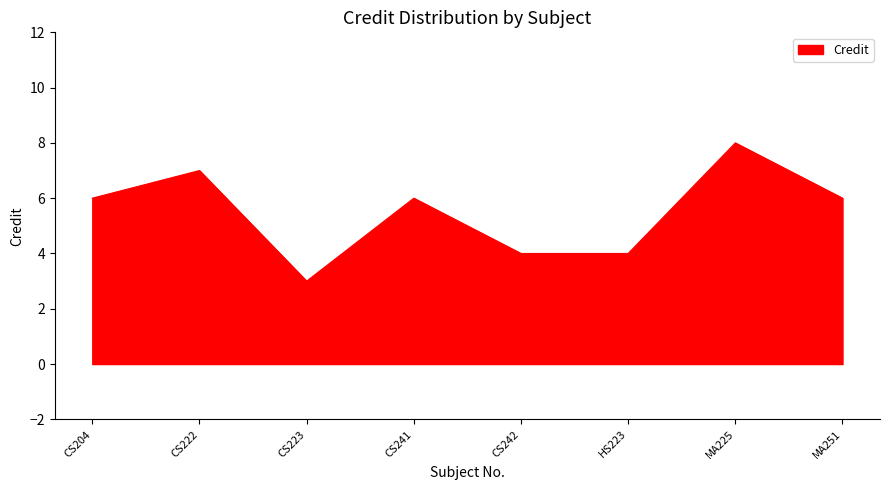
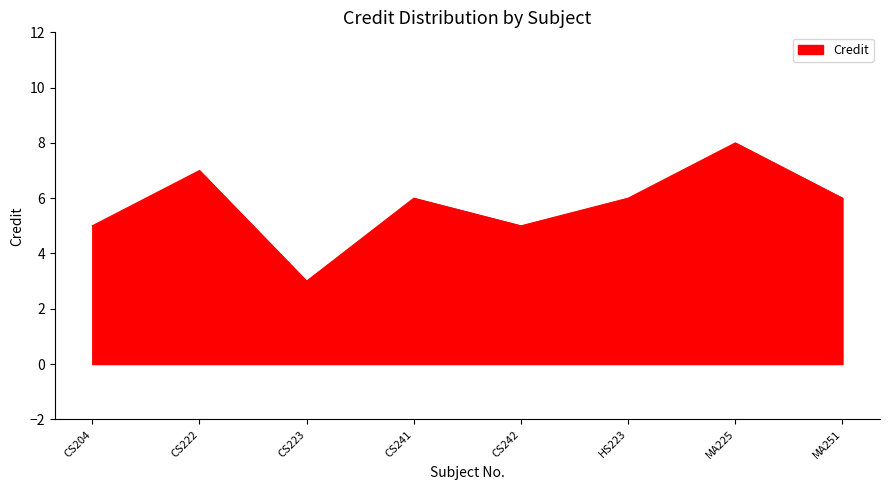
CS204: 6 -> 5
CS242: 4 -> 5
HS223: 4 -> 6
